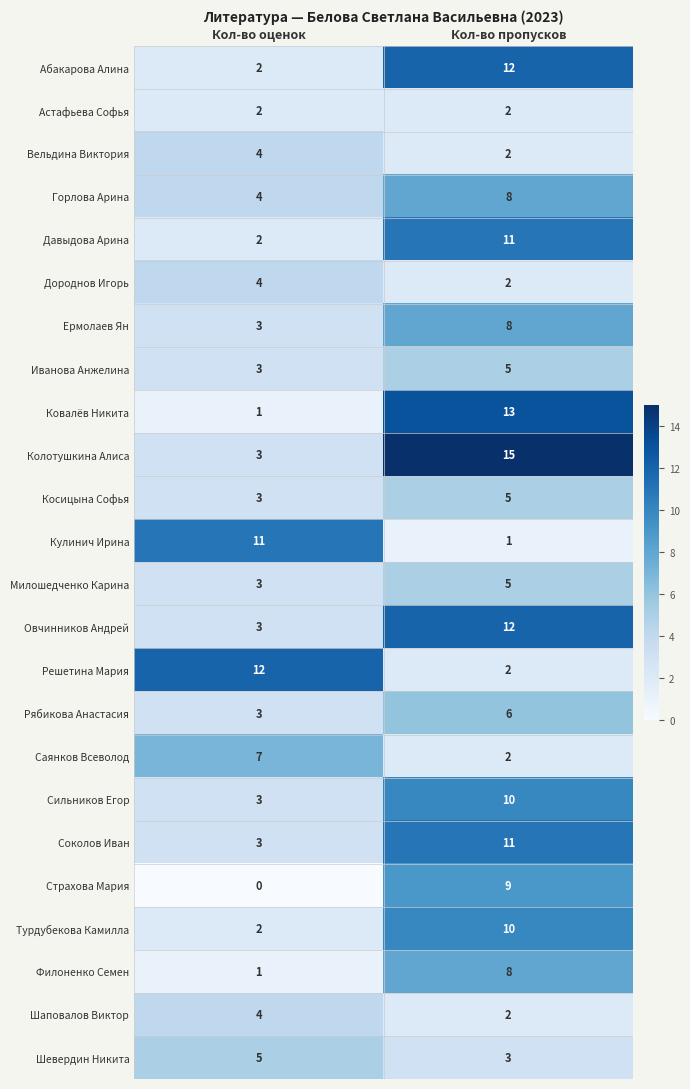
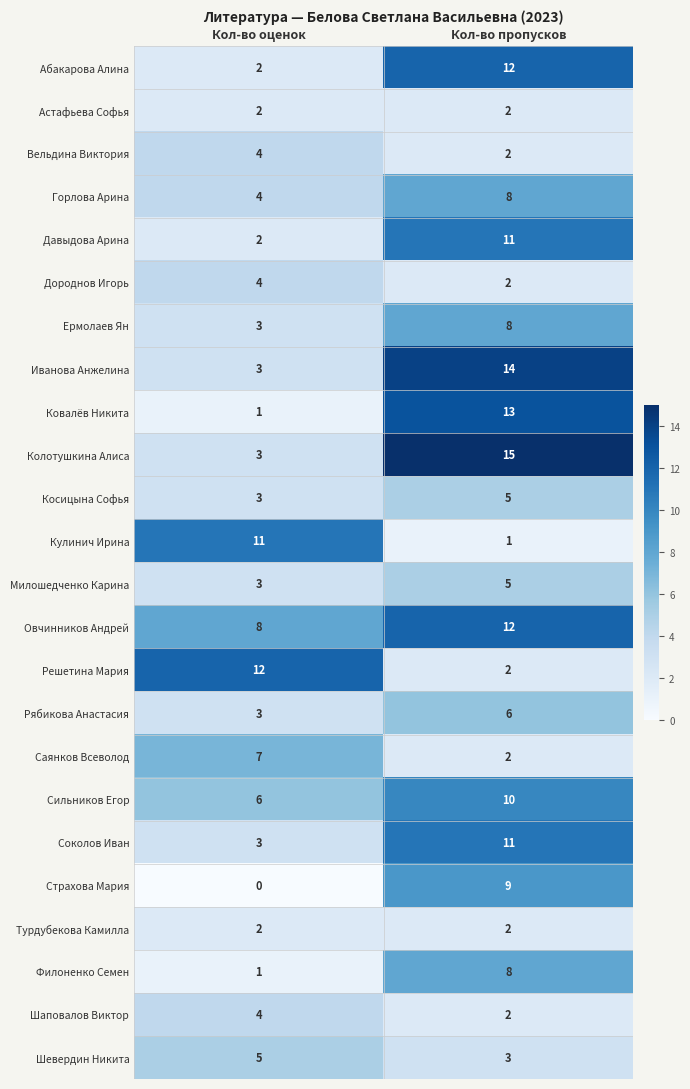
Иванова Анжелина, Кол-во пропусков: 5 -> 14
Овчинников Андрей, Кол-во оценок: 3 -> 8
Сильников Егор, Кол-во оценок: 3 -> 6
Турдубекова Камилла, Кол-во пропусков: 10 -> 2
